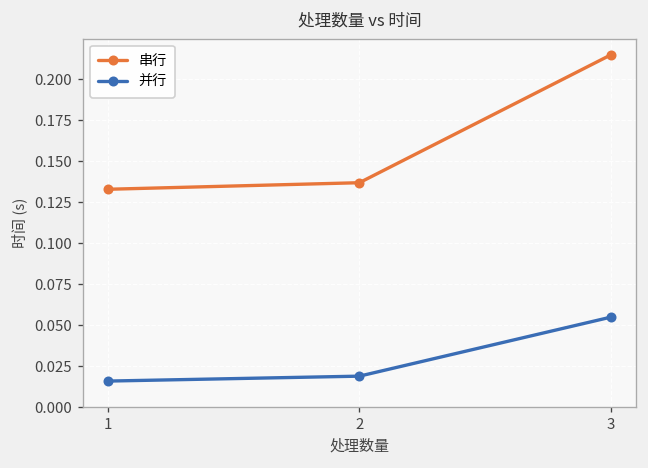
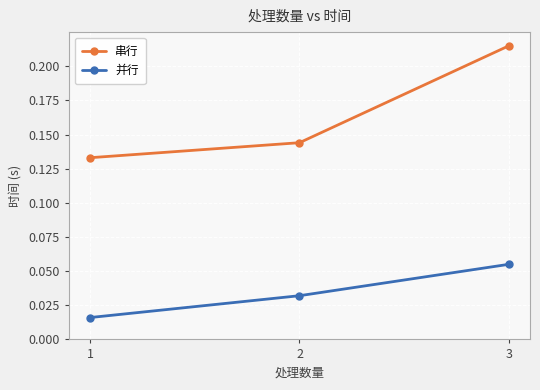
串行, 2: 0.137 -> 0.144
并行, 2: 0.019 -> 0.032
